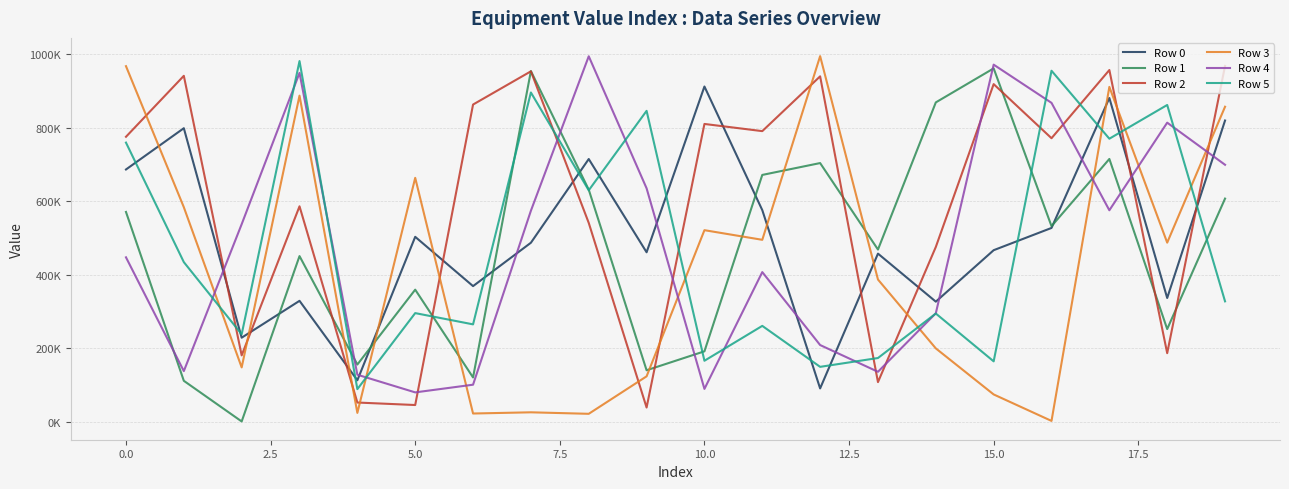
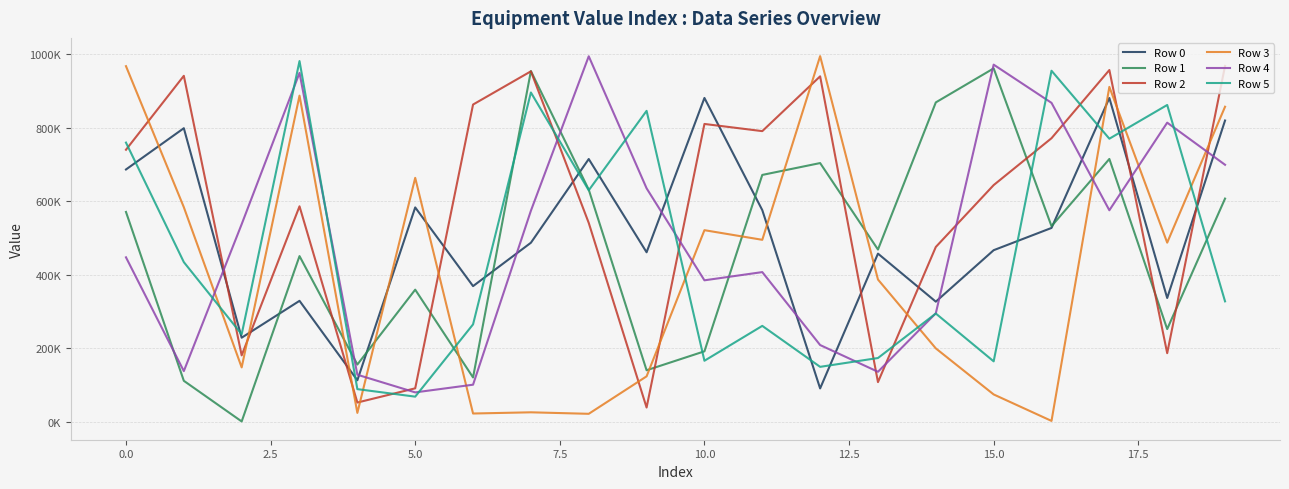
Row 2, 0.0: 780000 -> 740000
Row 0, 5.0: 500000 -> 580000
Row 2, 5.0: 50000 -> 90000
Row 5, 5.0: 300000 -> 70000
Row 0, 10.0: 910000 -> 880000
Row 4, 10.0: 90000 -> 380000
Row 2, 15.0: 920000 -> 640000
